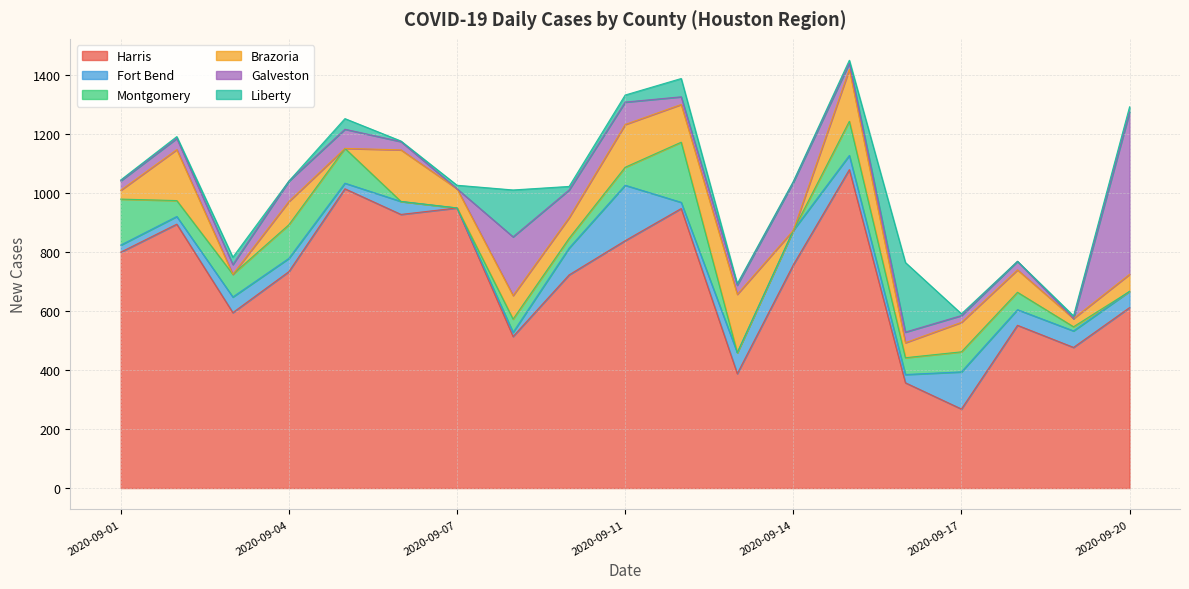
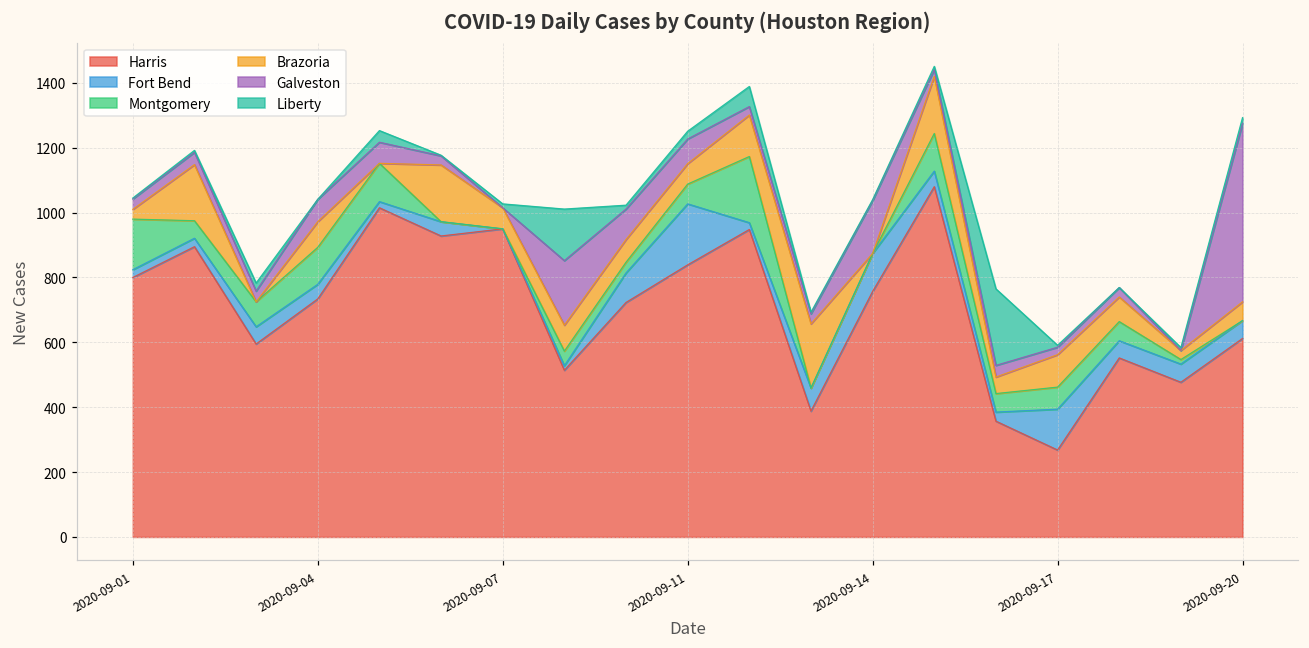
Brazoria, 2020-09-11: 150 -> 60
